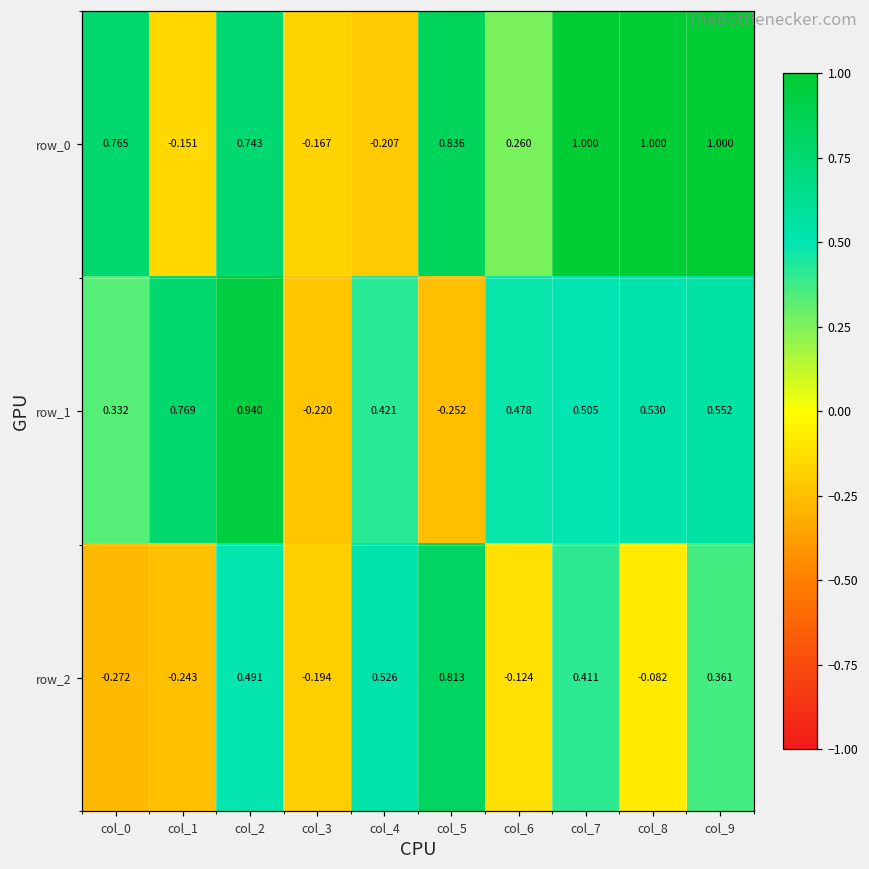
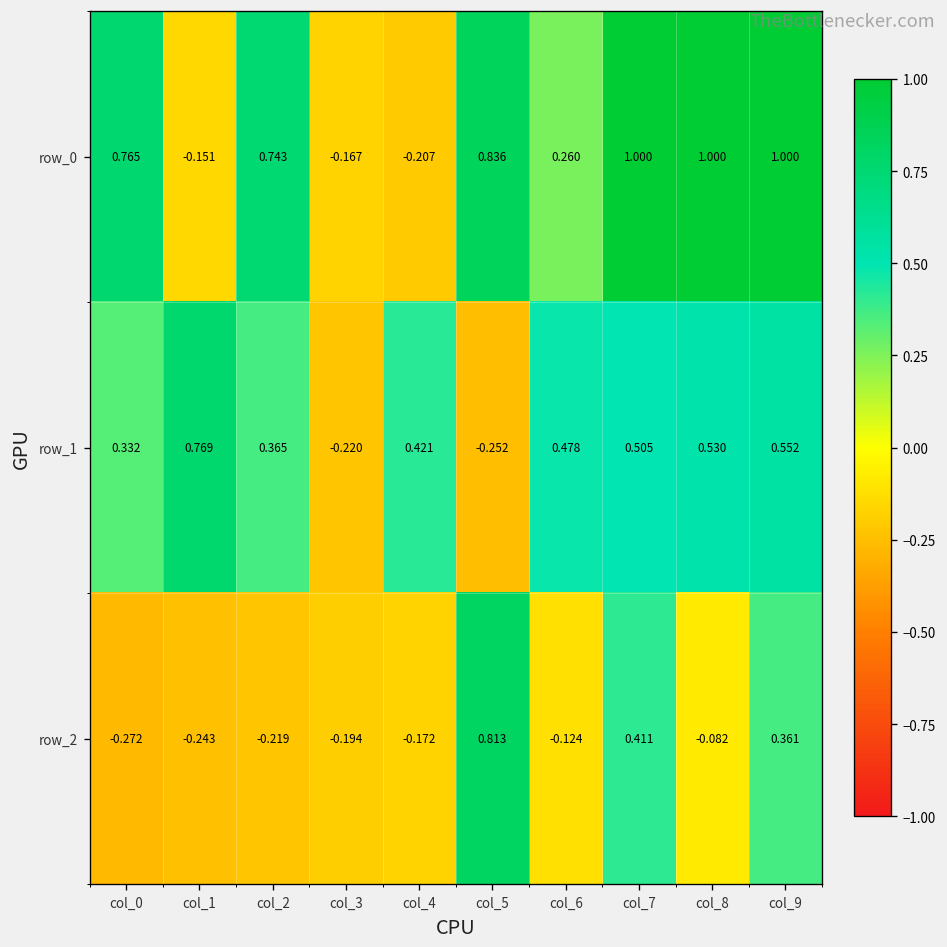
row_1, col_2: 0.940 -> 0.365
row_2, col_2: 0.491 -> -0.219
row_2, col_4: 0.526 -> -0.172
